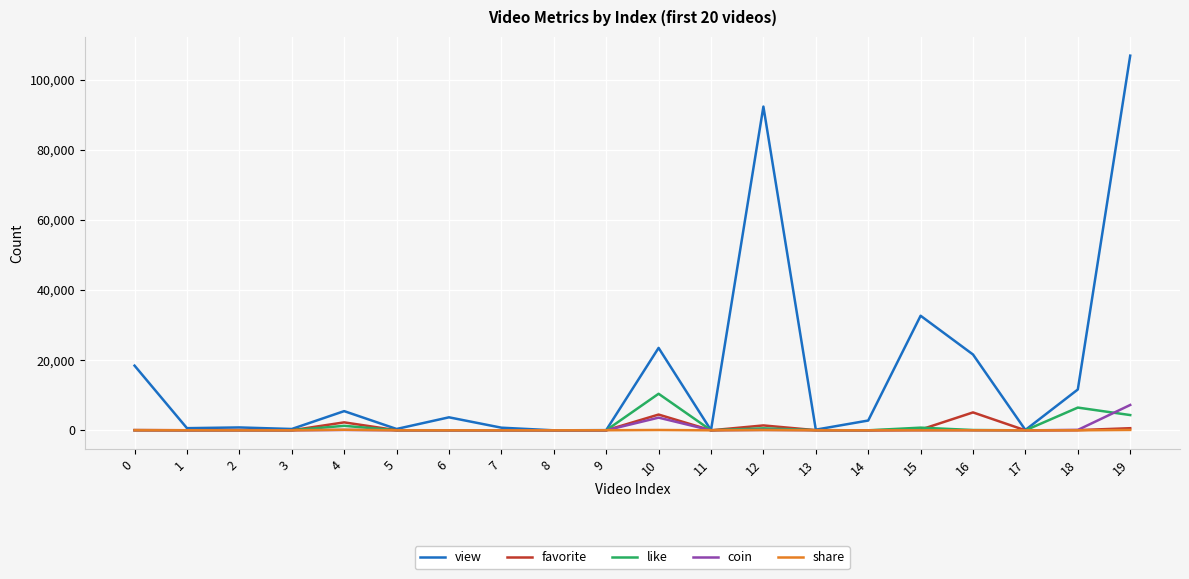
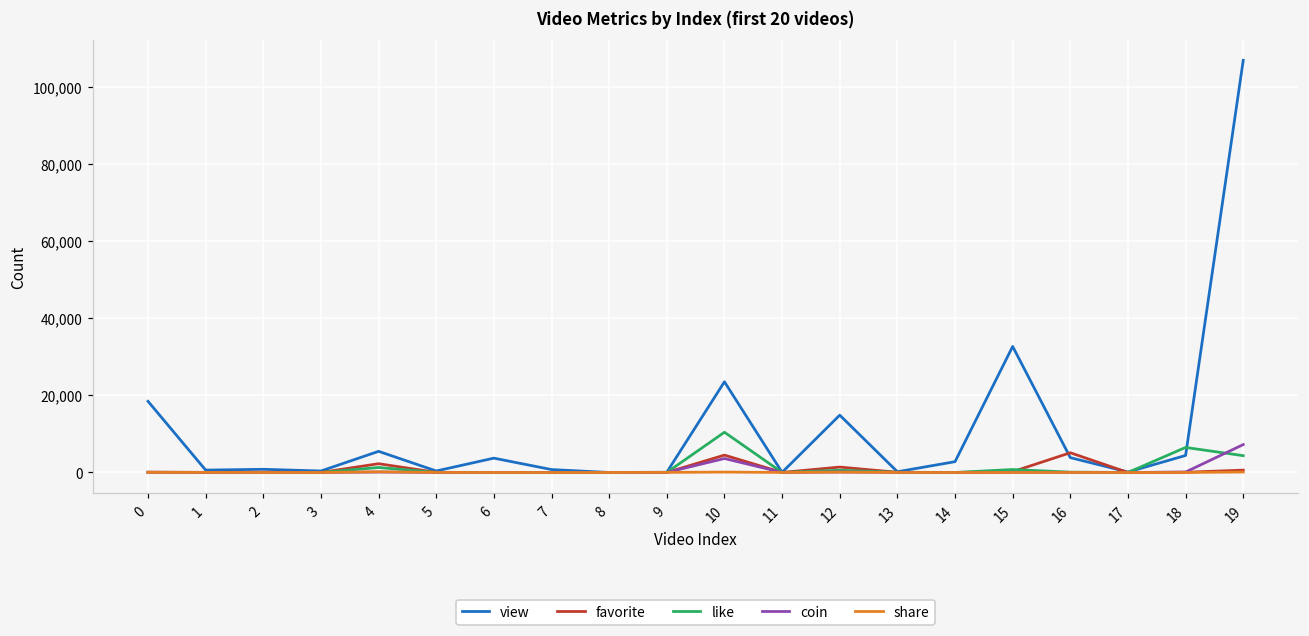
view, 12: 92,000 -> 15,000
view, 16: 22,000 -> 4,000
view, 18: 12,000 -> 4,000
